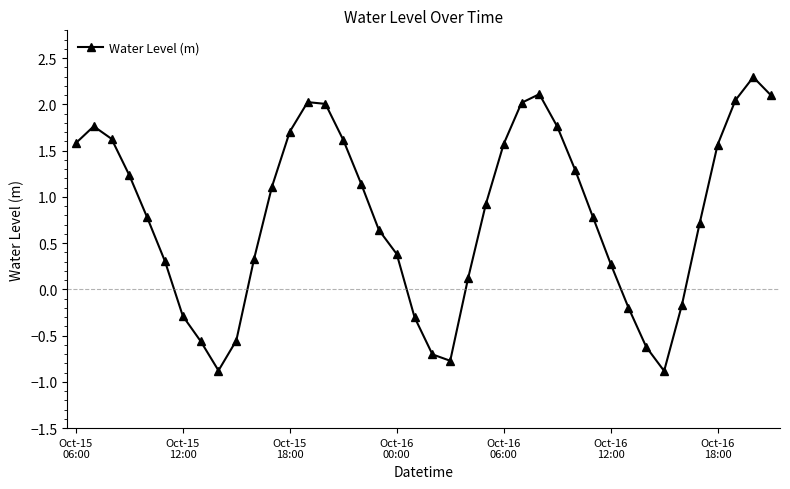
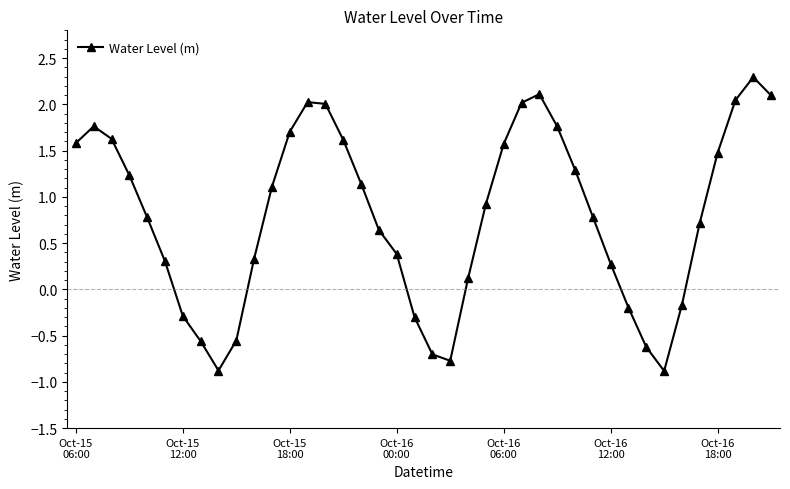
Oct-16 18:00: 1.6 -> 1.5
